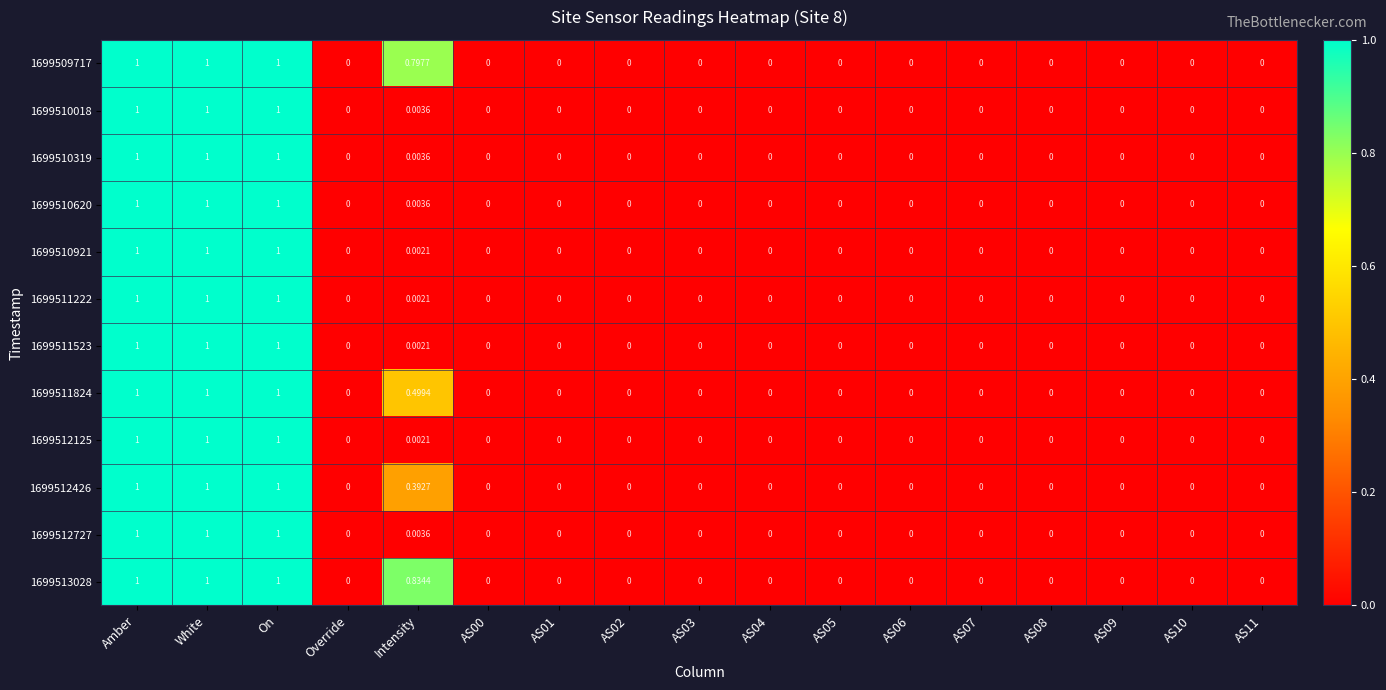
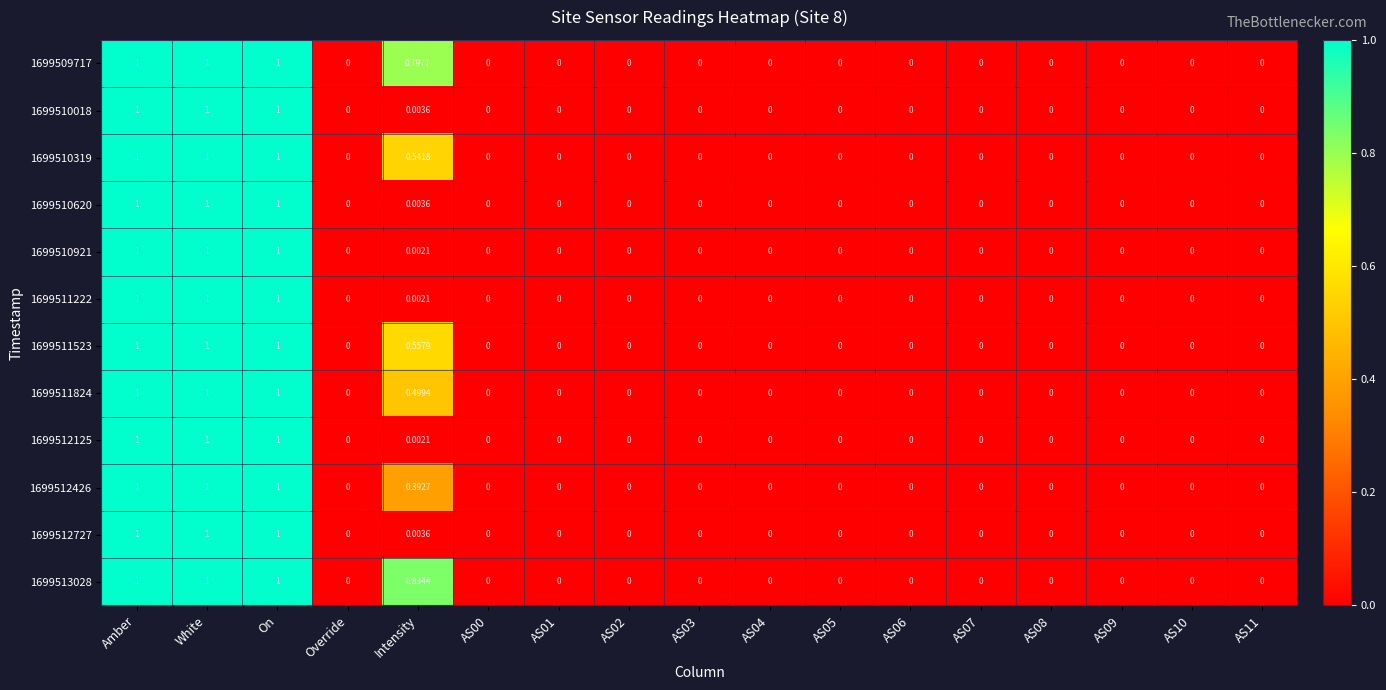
1699510319, Intensity: 0.0036 -> 0.5418
1699511523, Intensity: 0.0021 -> 0.5579
